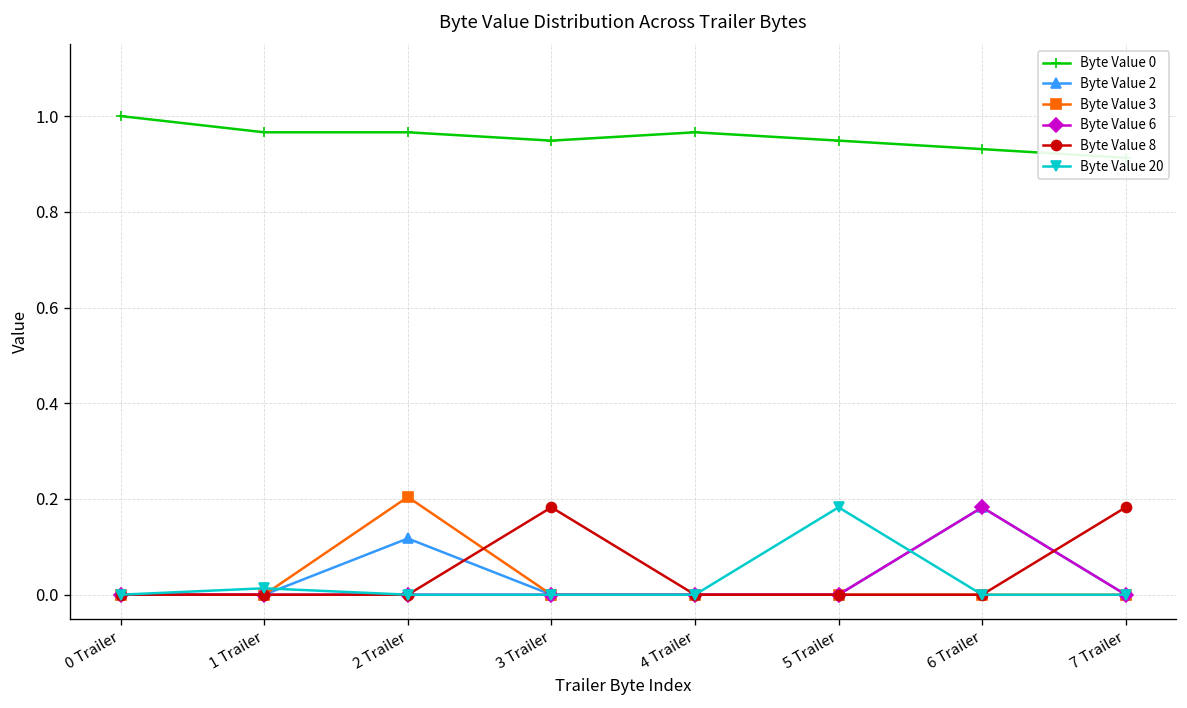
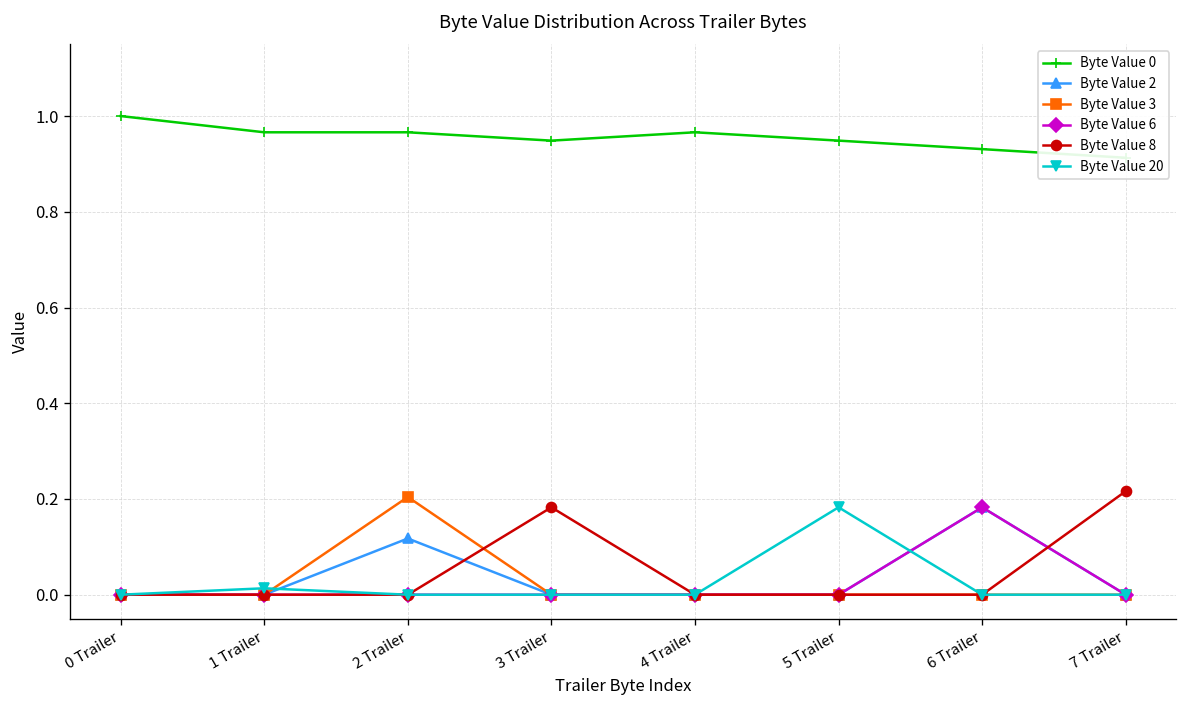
Byte Value 8, 7 Trailer: 0.18 -> 0.22
